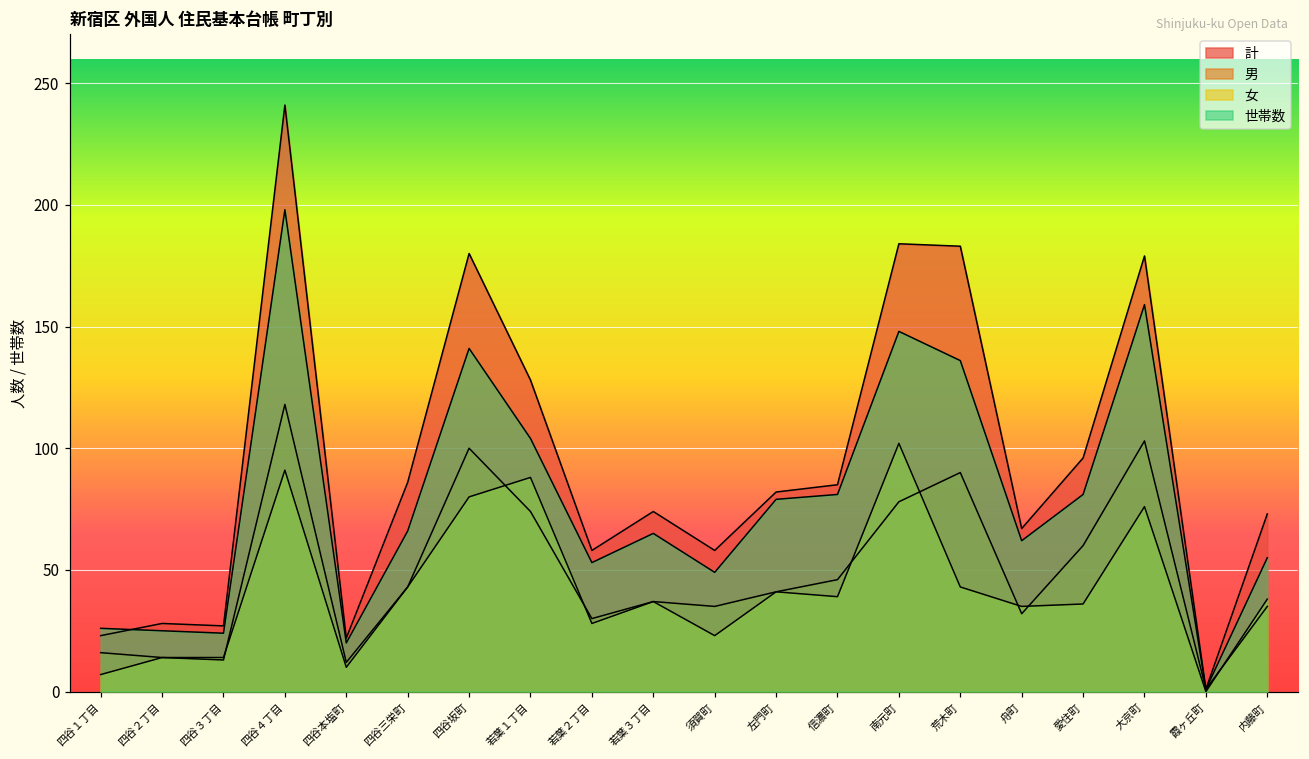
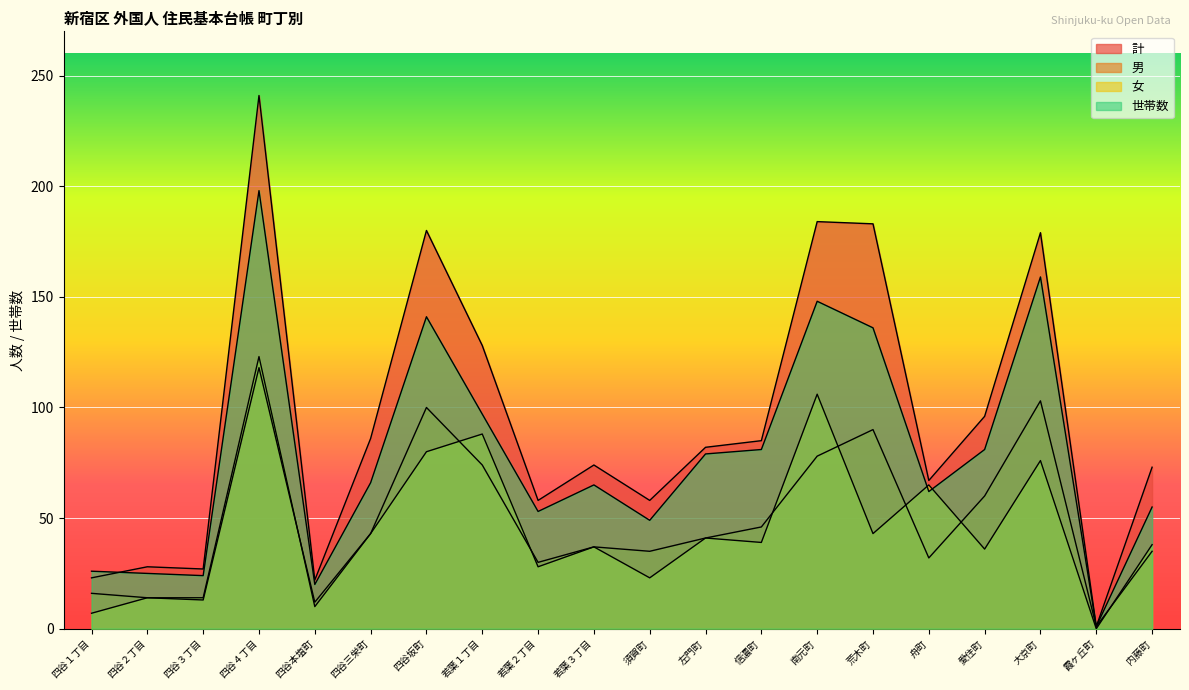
女, 四谷４丁目: 91 -> 123
世帯数, 若葉１丁目: 104 -> 97
女, 南元町: 102 -> 106
女, 舟町: 35 -> 65
